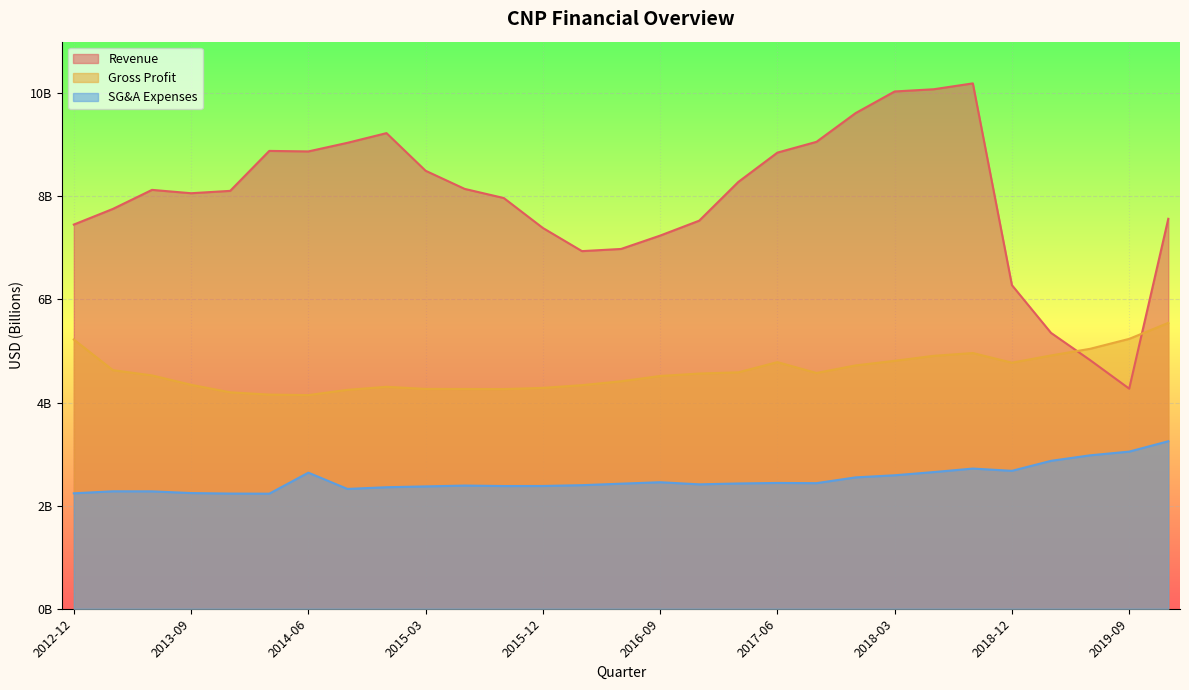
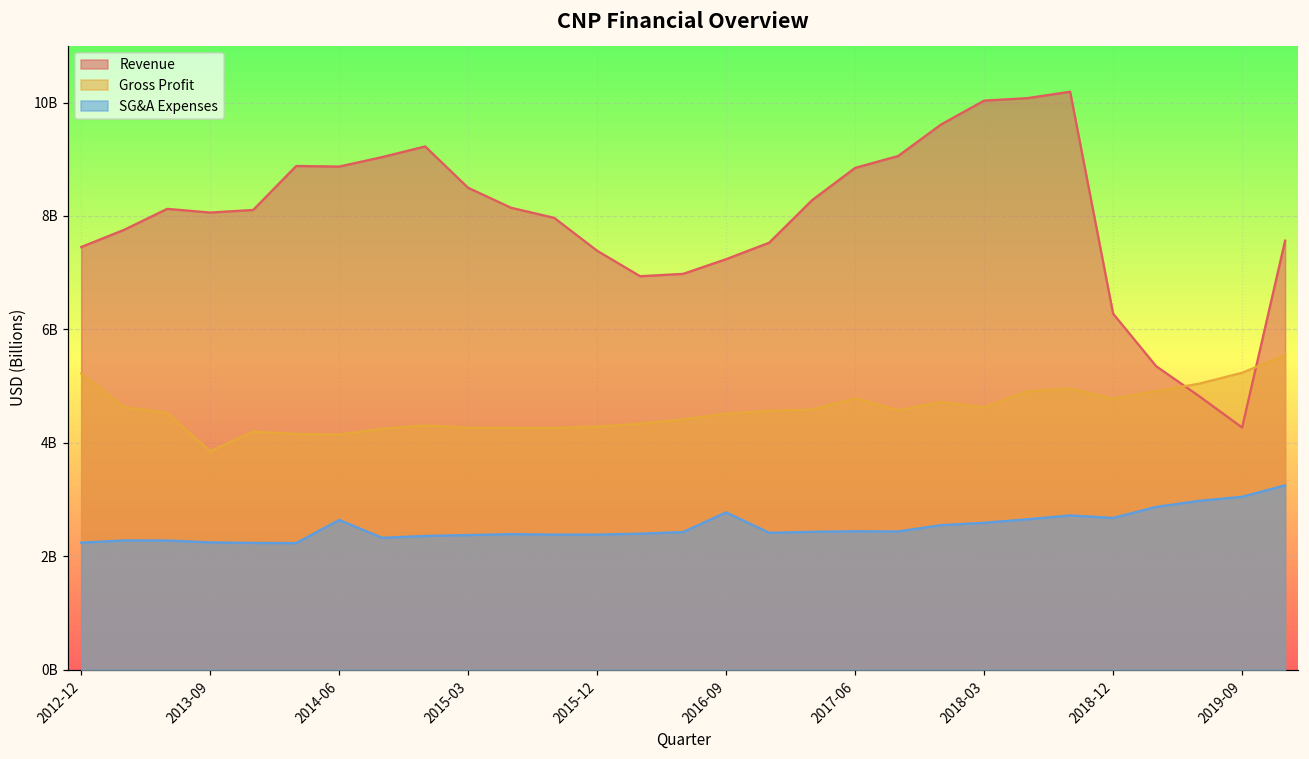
Gross Profit, 2013-09: 4300000000 -> 3800000000
SG&A Expenses, 2016-09: 2500000000 -> 2800000000
Gross Profit, 2018-03: 4800000000 -> 4600000000
